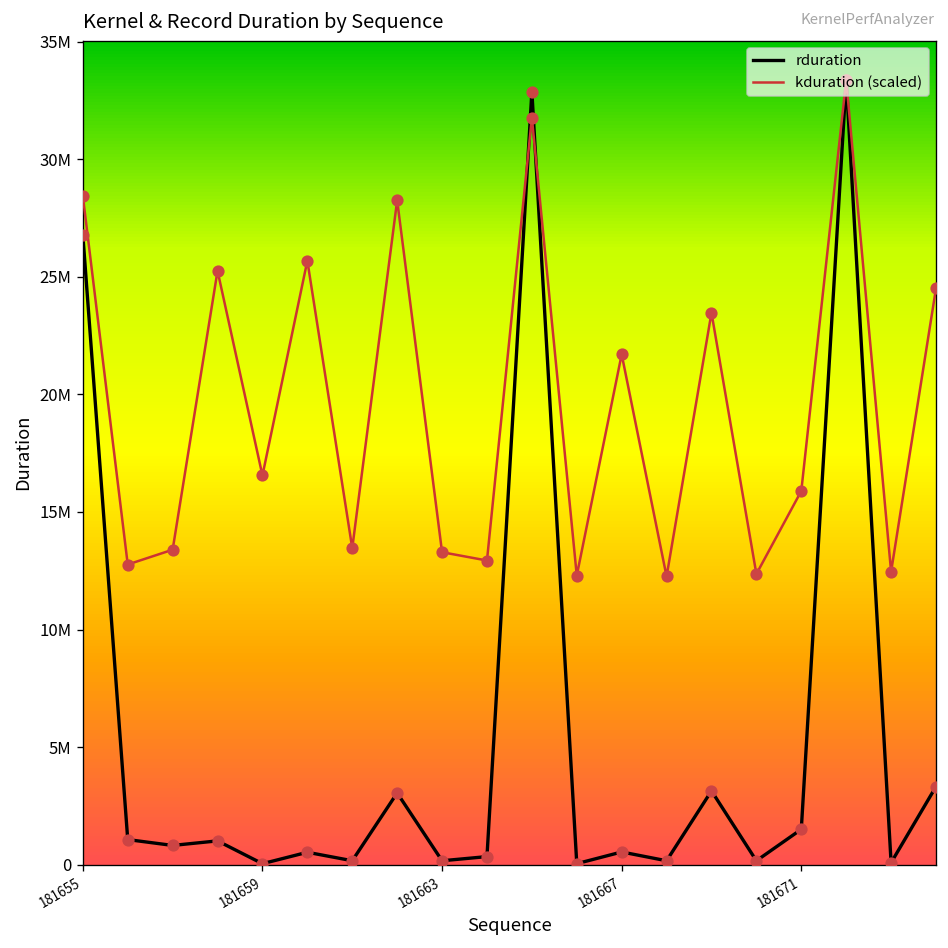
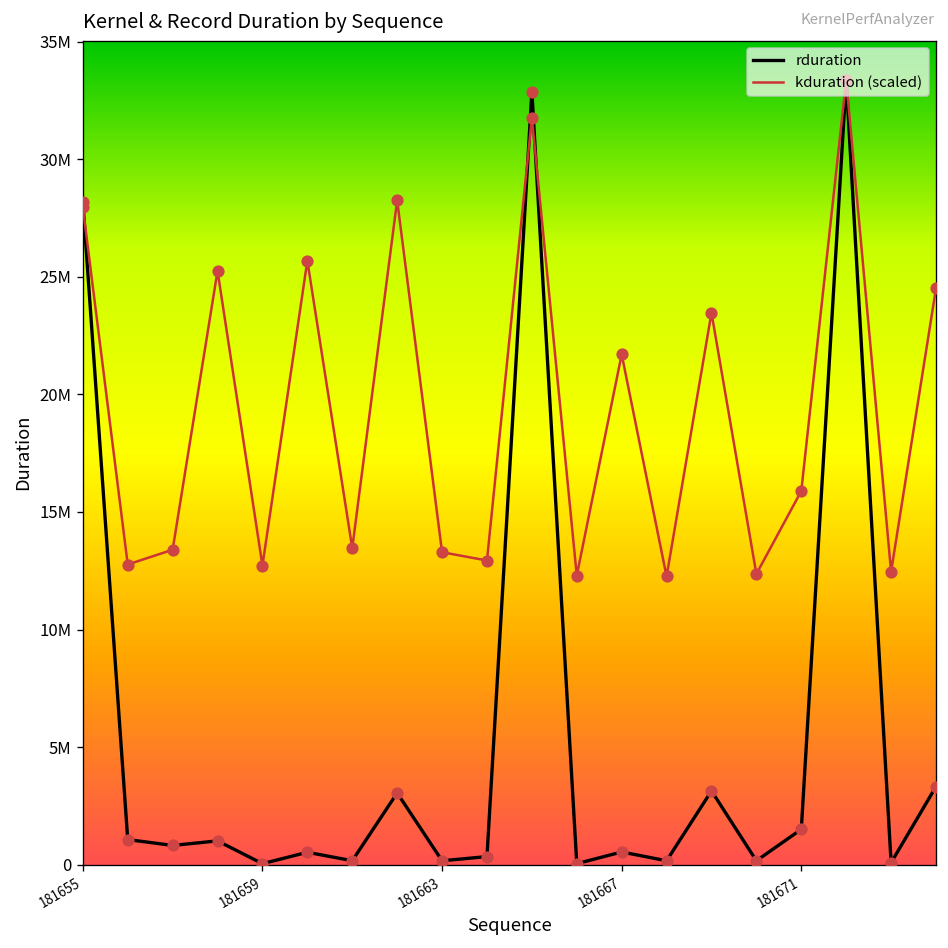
rduration, 181655: 26800000 -> 28200000
kduration (scaled), 181655: 28400000 -> 28000000
kduration (scaled), 181659: 16600000 -> 12700000
